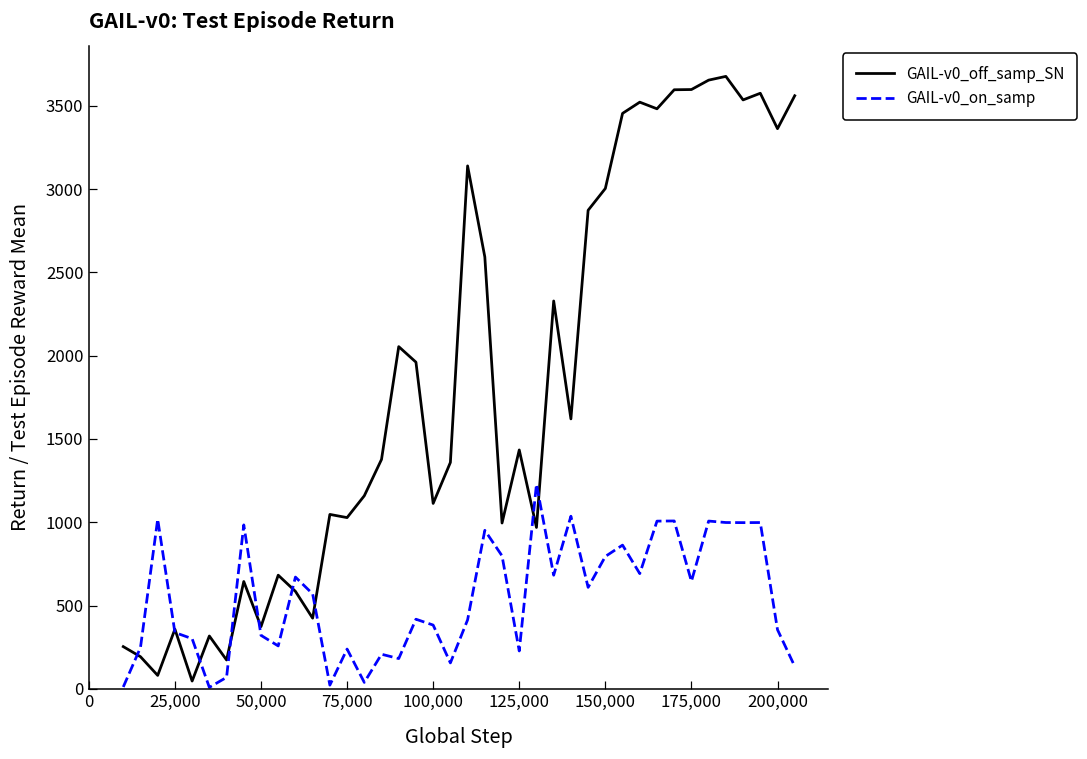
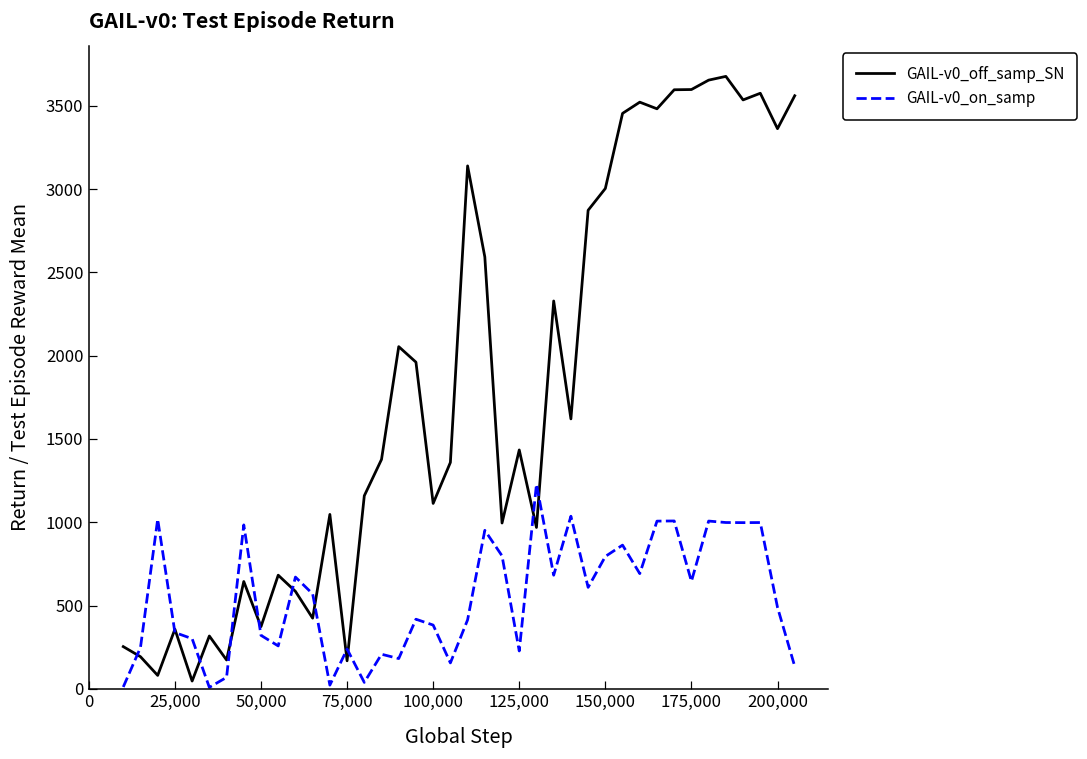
GAIL-v0_off_samp_SN, 75,000: 1030 -> 170
GAIL-v0_on_samp, 200,000: 360 -> 490
